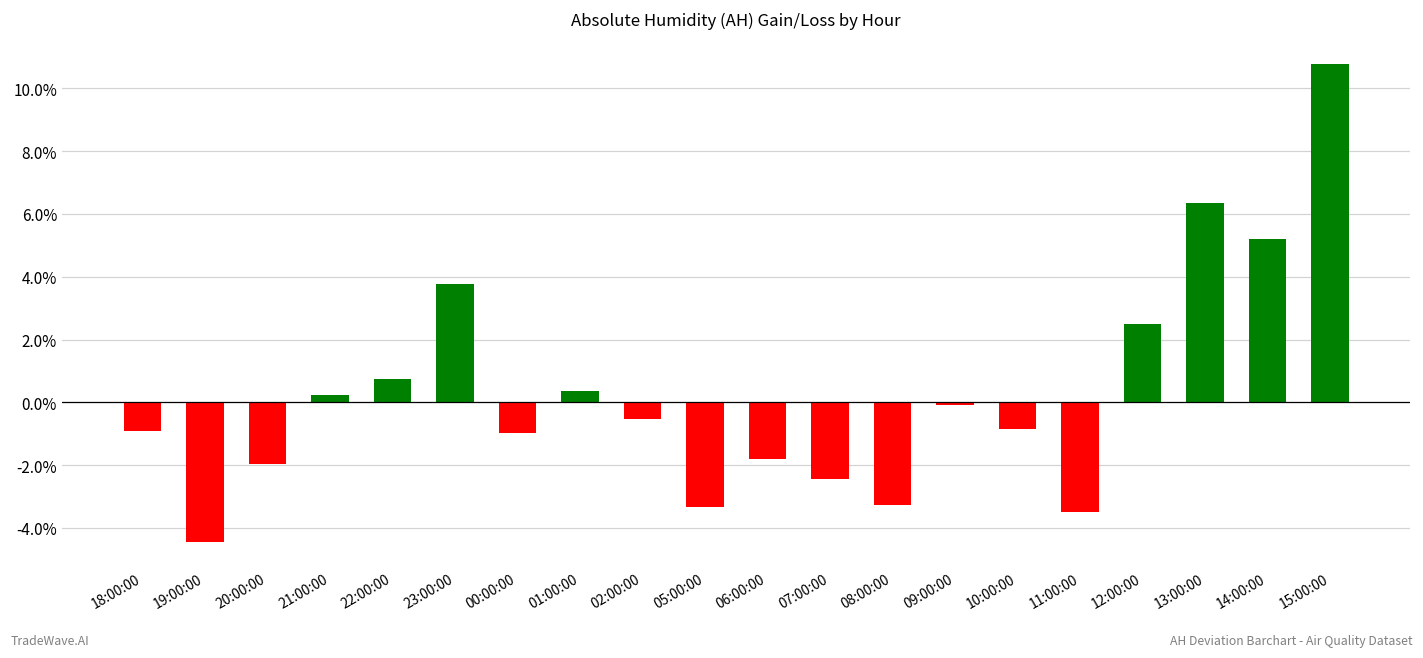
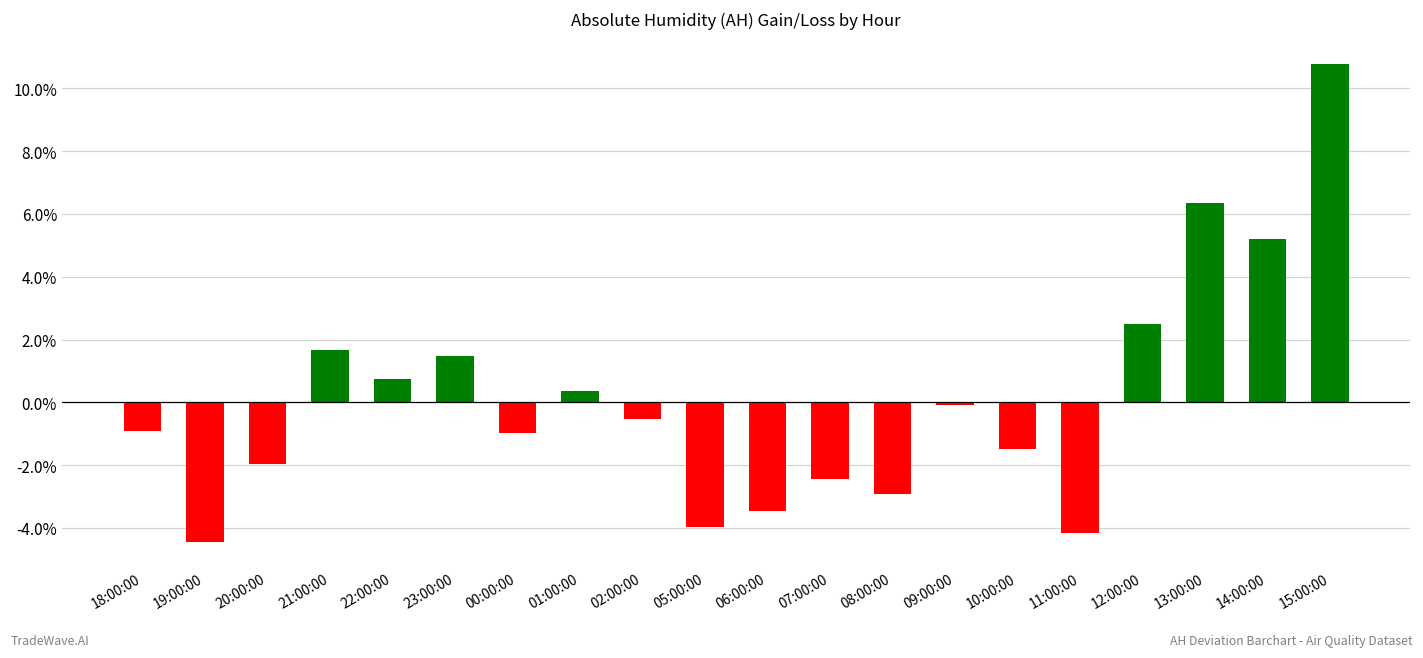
21:00:00: 0.2% -> 1.7%
23:00:00: 3.8% -> 1.5%
05:00:00: -3.3% -> -4.0%
06:00:00: -1.8% -> -3.5%
08:00:00: -3.3% -> -2.9%
10:00:00: -0.8% -> -1.5%
11:00:00: -3.5% -> -4.2%
